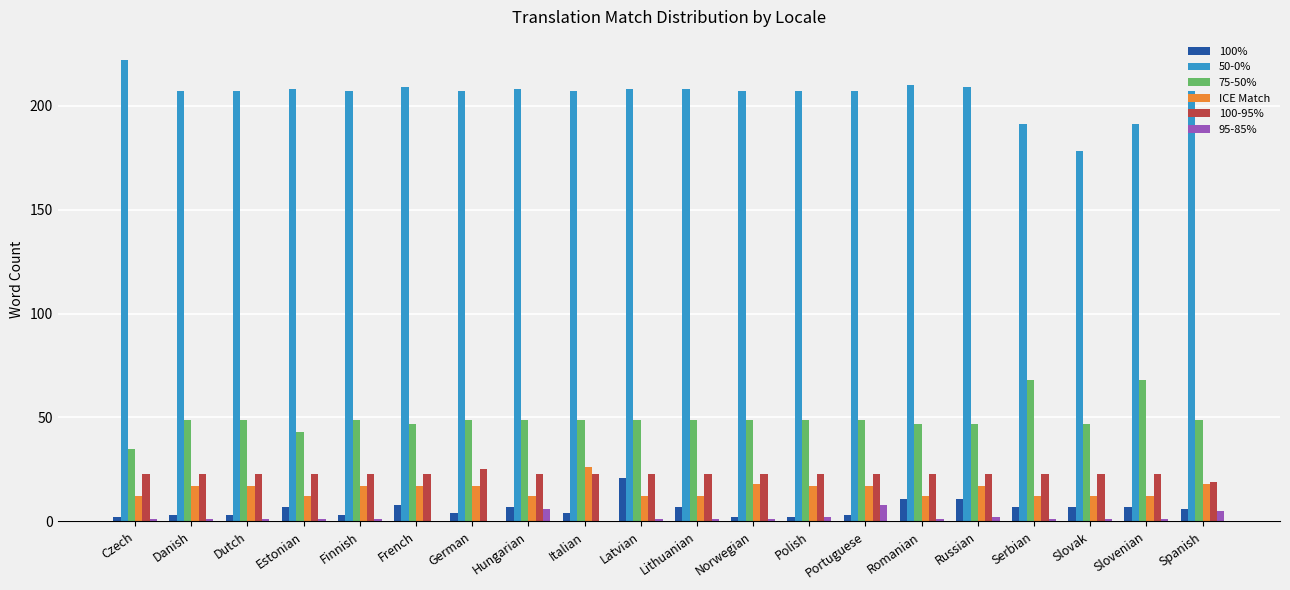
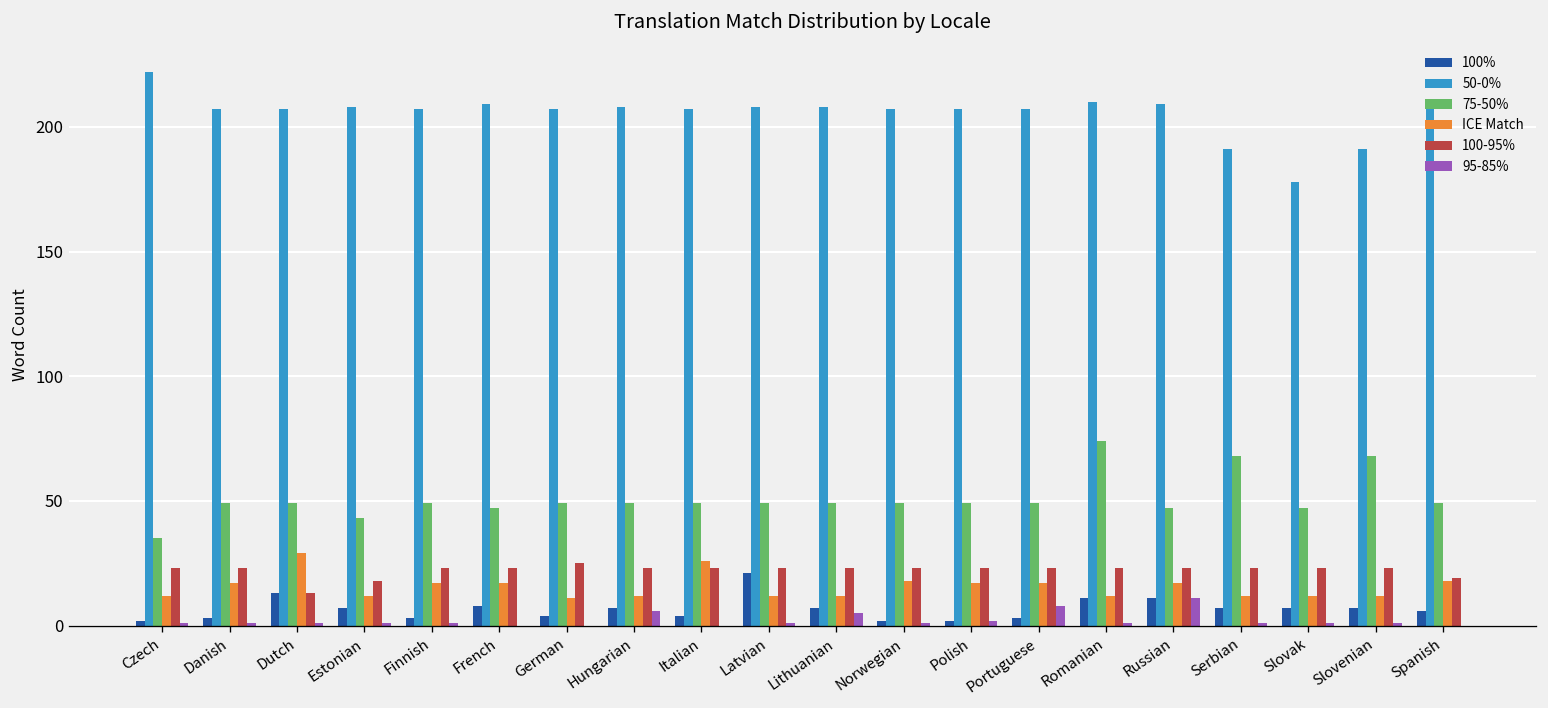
100%, Dutch: 3 -> 13
ICE Match, Dutch: 17 -> 29
100-95%, Dutch: 23 -> 13
100-95%, Estonian: 23 -> 18
ICE Match, German: 17 -> 11
95-85%, Lithuanian: 1 -> 5
75-50%, Romanian: 47 -> 74
95-85%, Russian: 2 -> 11
95-85%, Spanish: 5 -> 0
